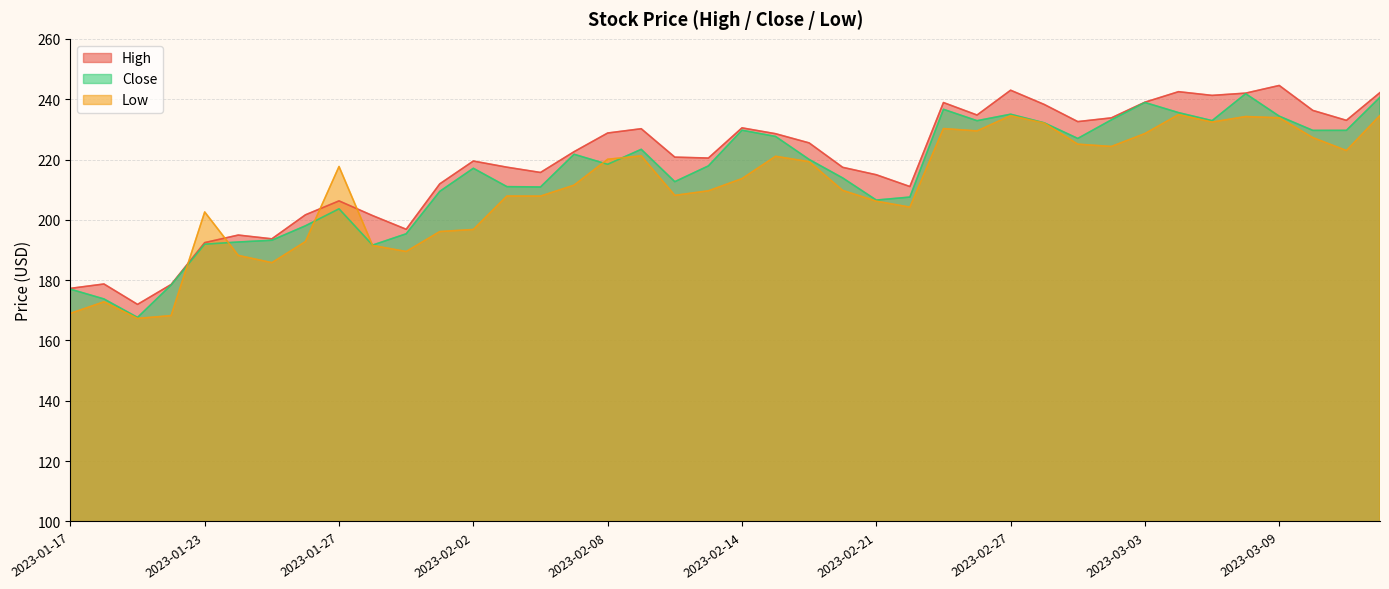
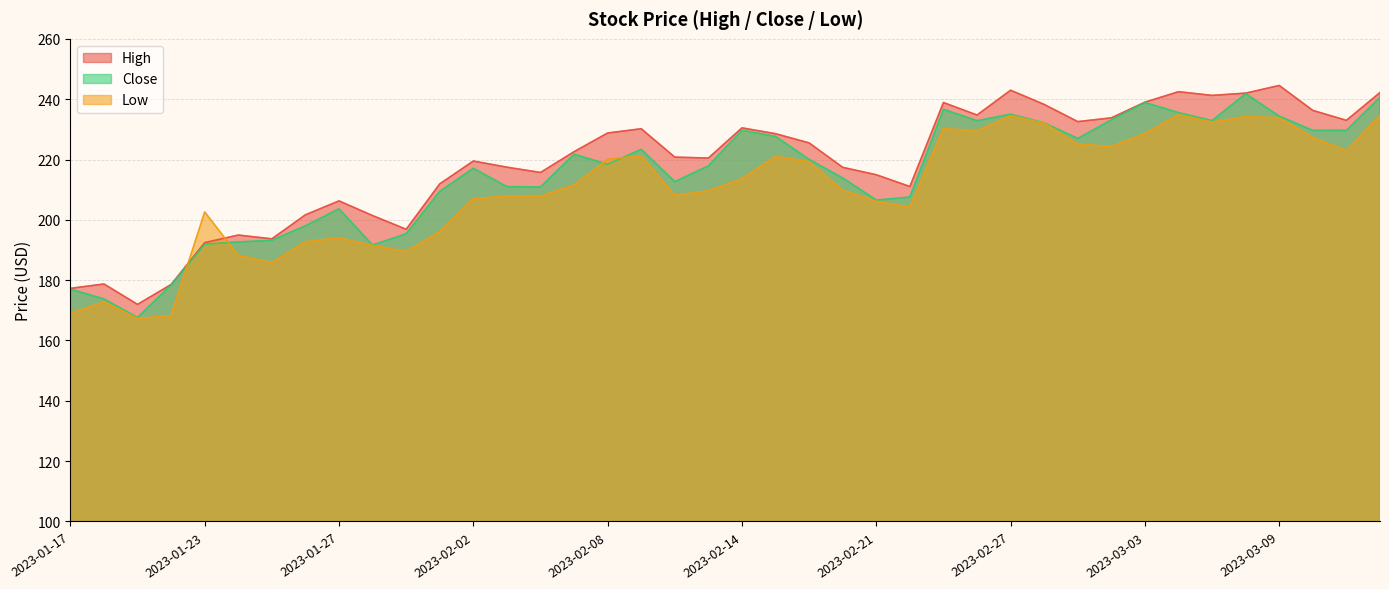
Low, 2023-01-27: 218 -> 194
Low, 2023-02-02: 197 -> 207
